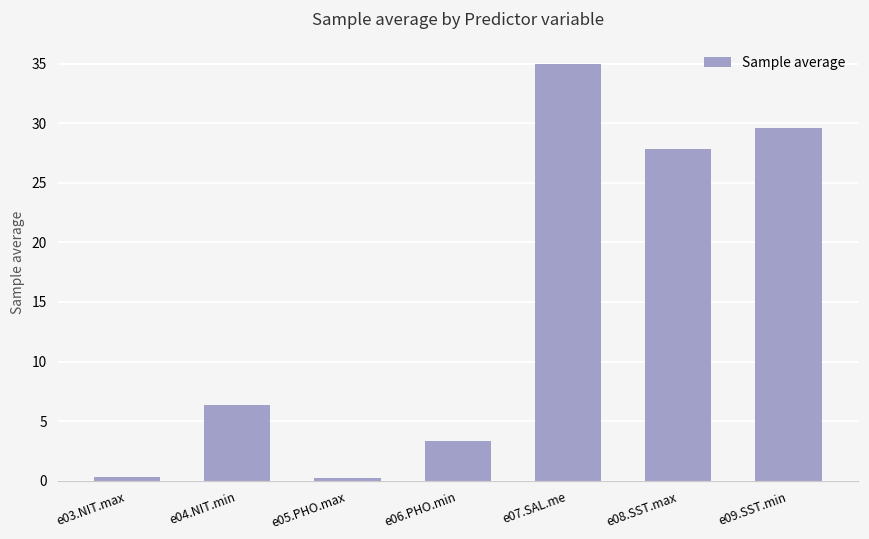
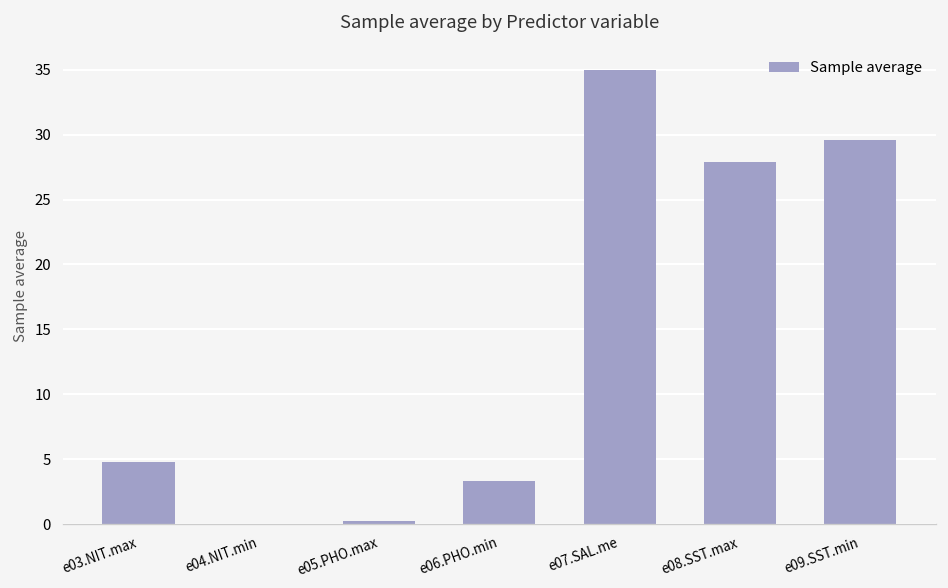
e03.NIT.max: 0.3 -> 4.8
e04.NIT.min: 6.4 -> 0.0
